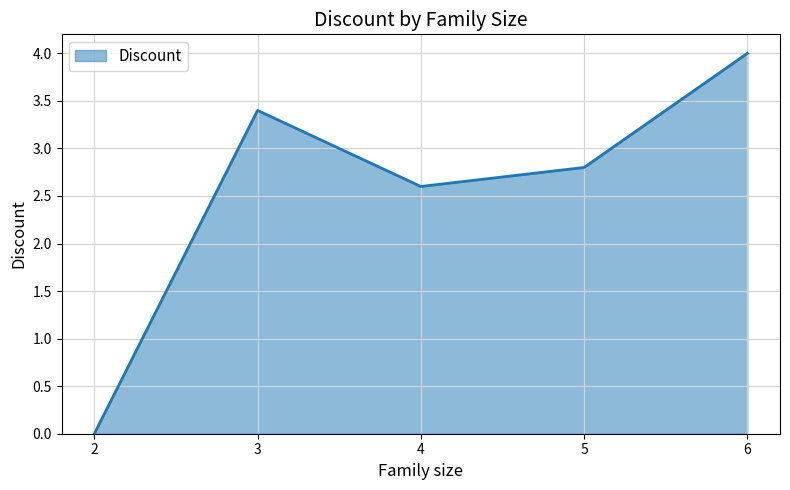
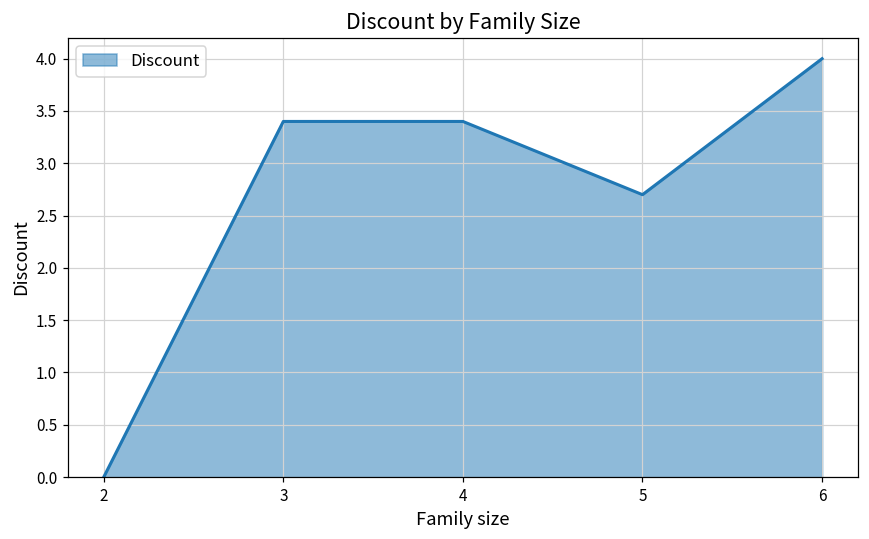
4: 2.6 -> 3.4
5: 2.8 -> 2.7
